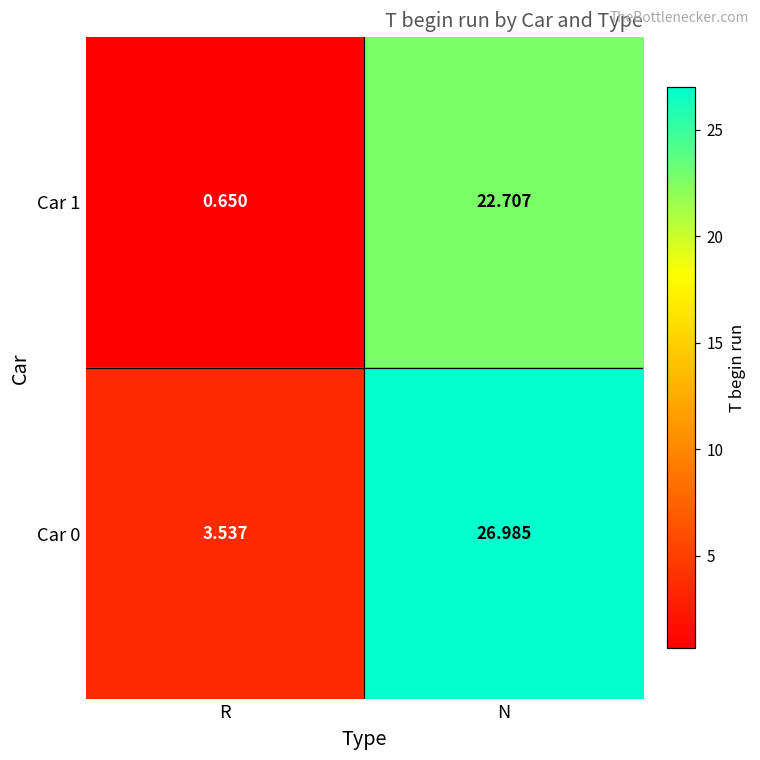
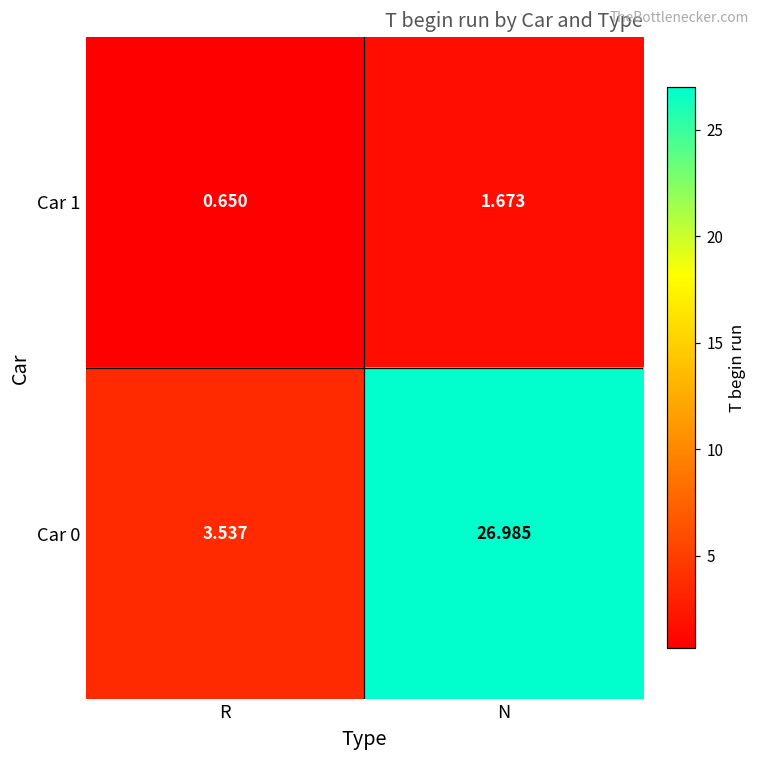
Car 1, N: 22.707 -> 1.673
